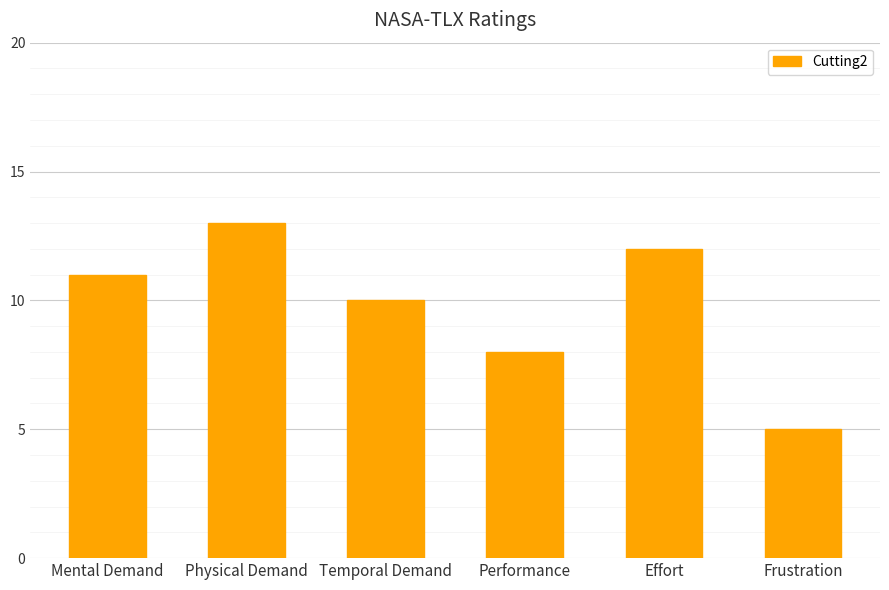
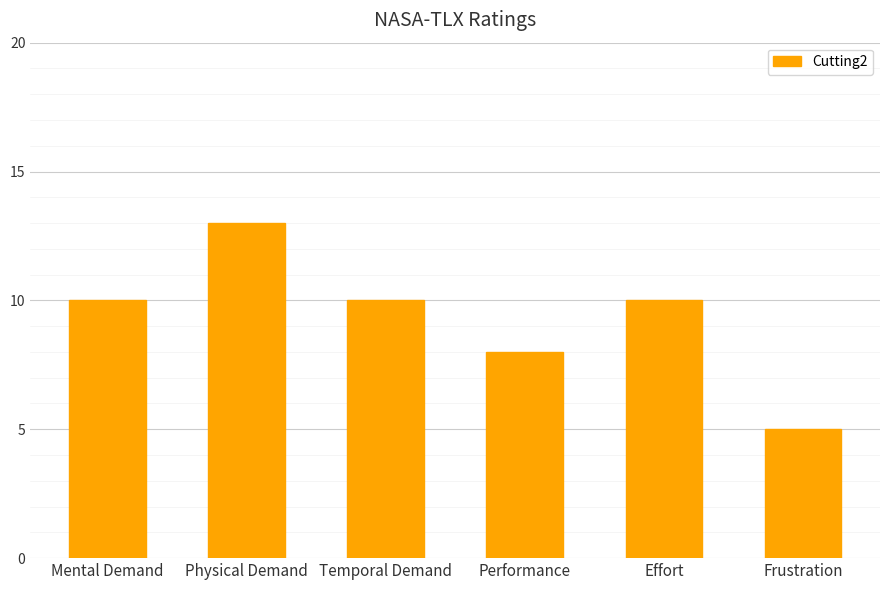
Mental Demand: 11 -> 10
Effort: 12 -> 10
